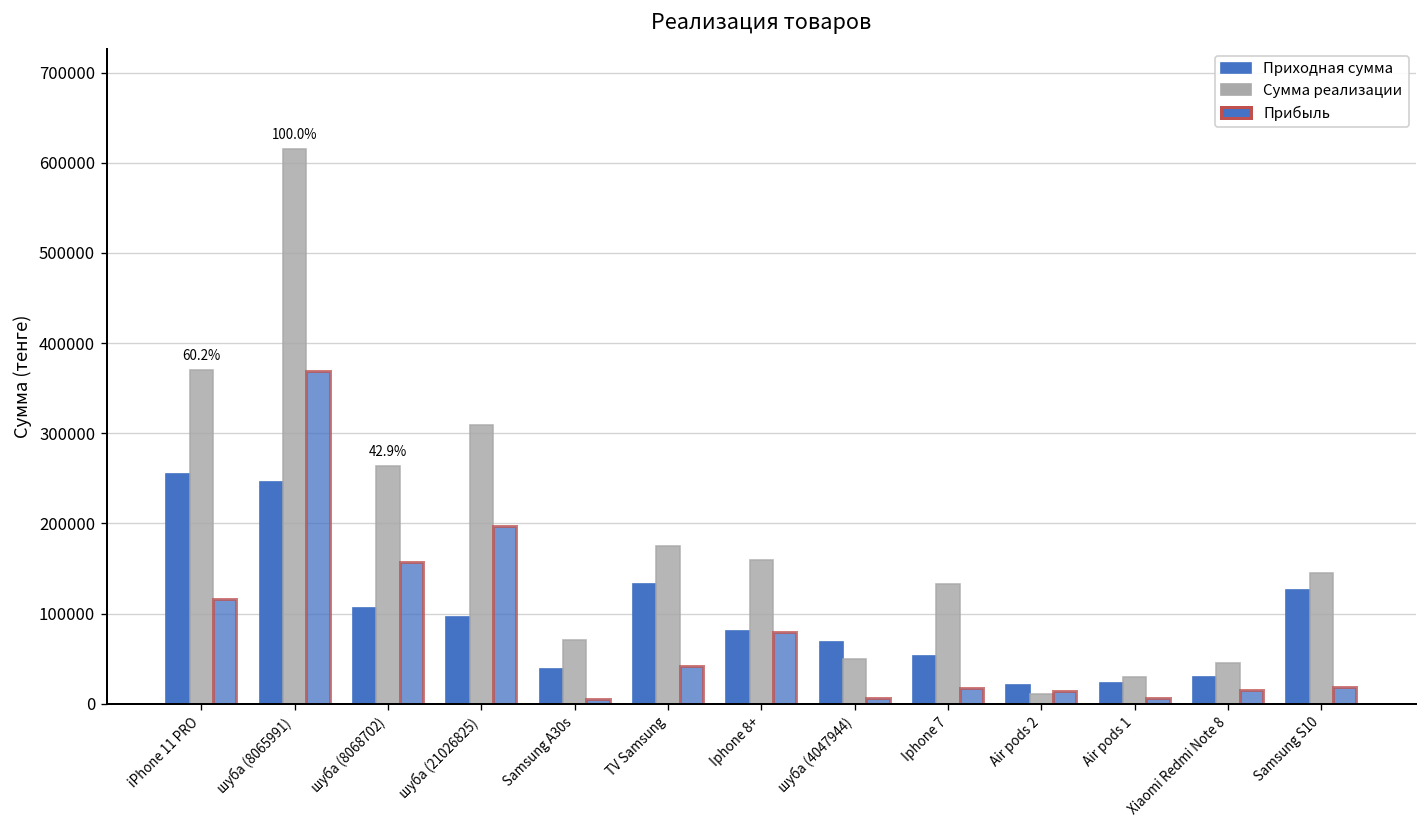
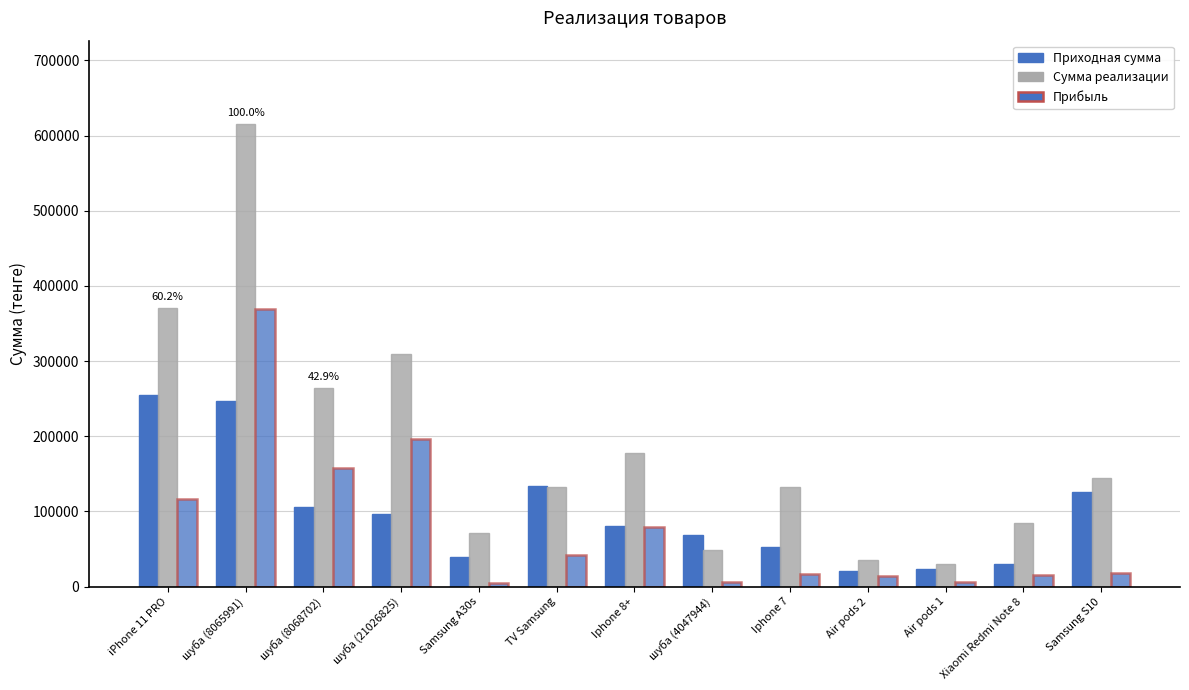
Сумма реализации, TV Samsung: 180000 -> 130000
Сумма реализации, Iphone 8+: 160000 -> 180000
Сумма реализации, Air pods 2: 10000 -> 40000
Сумма реализации, Xiaomi Redmi Note 8: 50000 -> 80000
